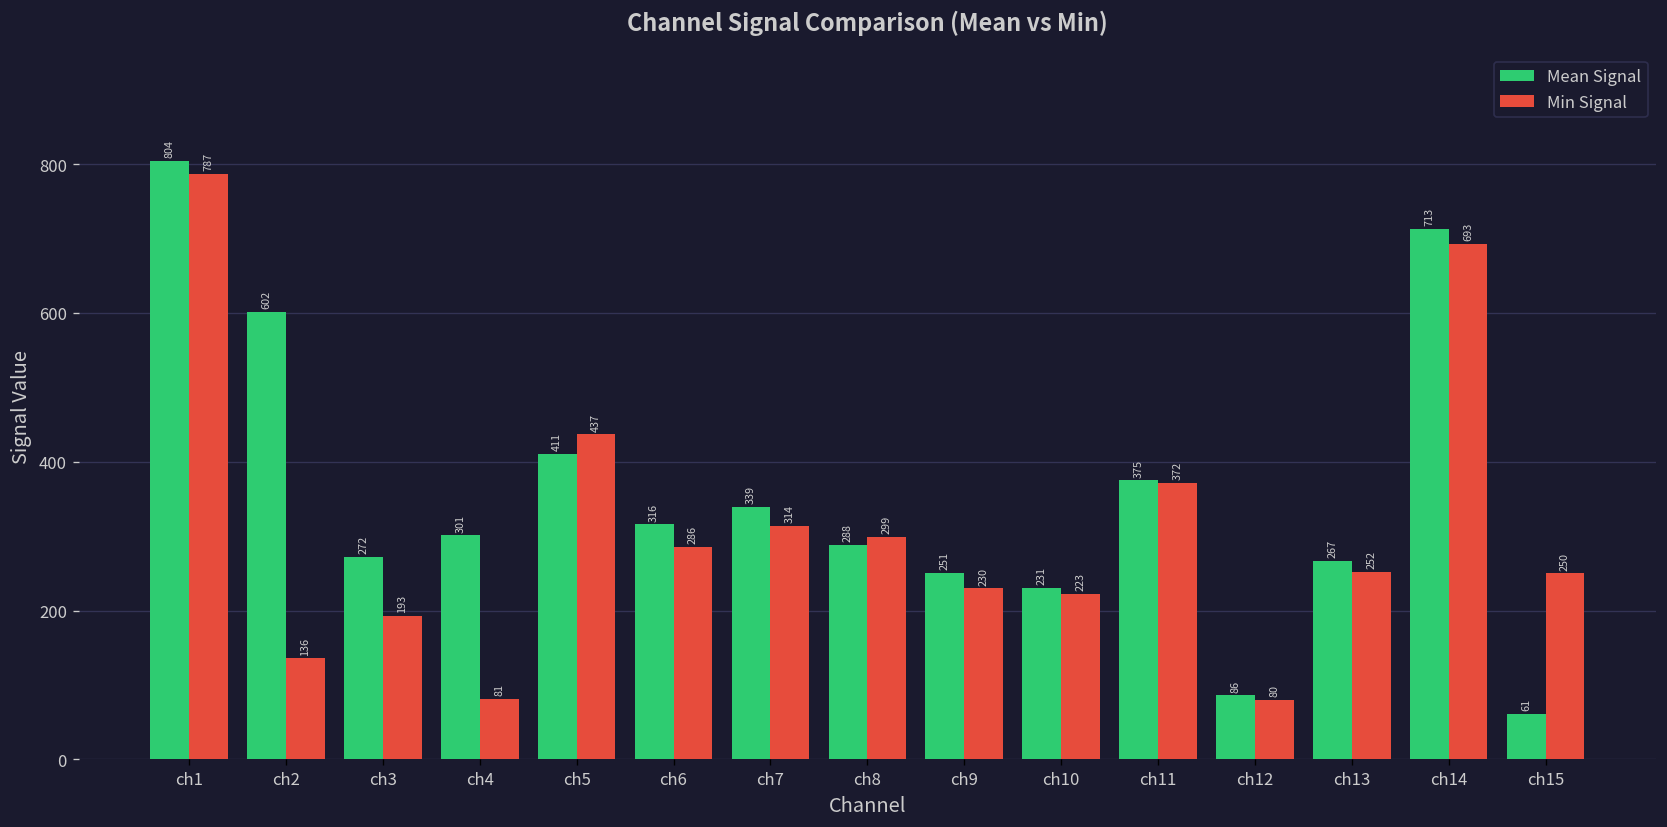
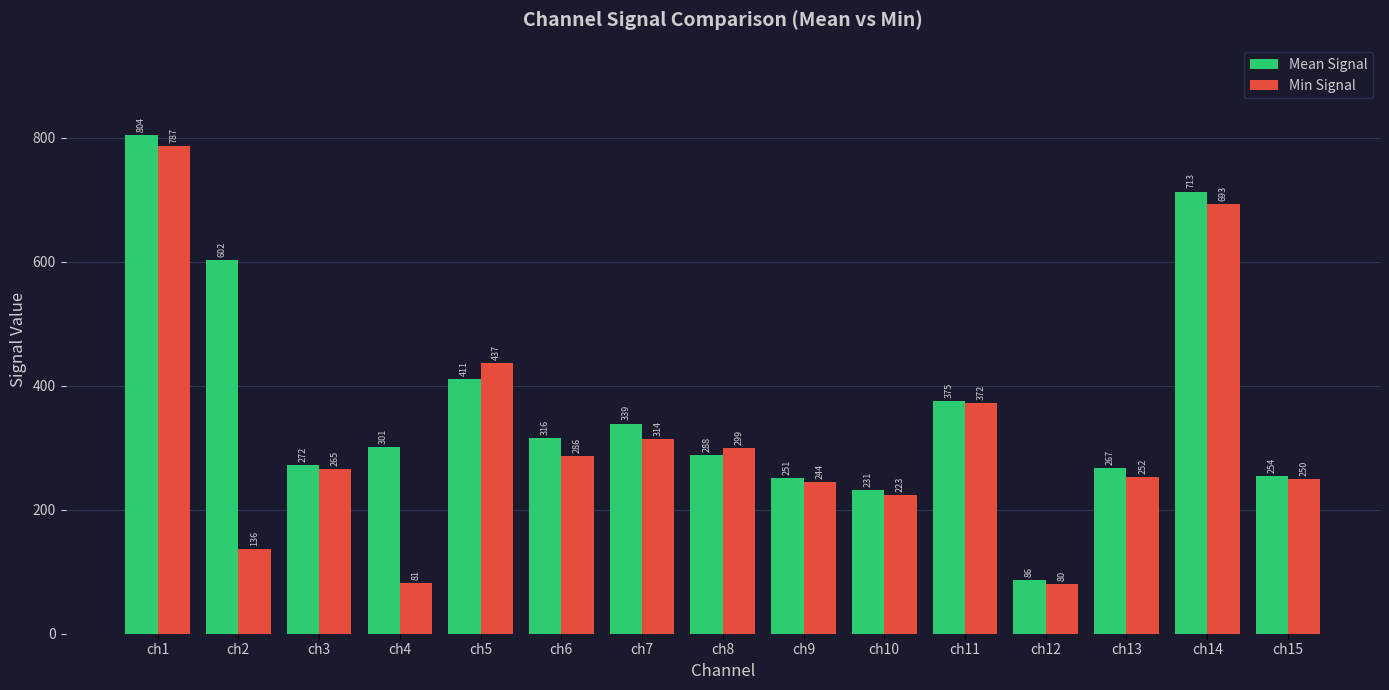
Min Signal, ch3: 193 -> 265
Min Signal, ch9: 230 -> 244
Mean Signal, ch15: 61 -> 254
